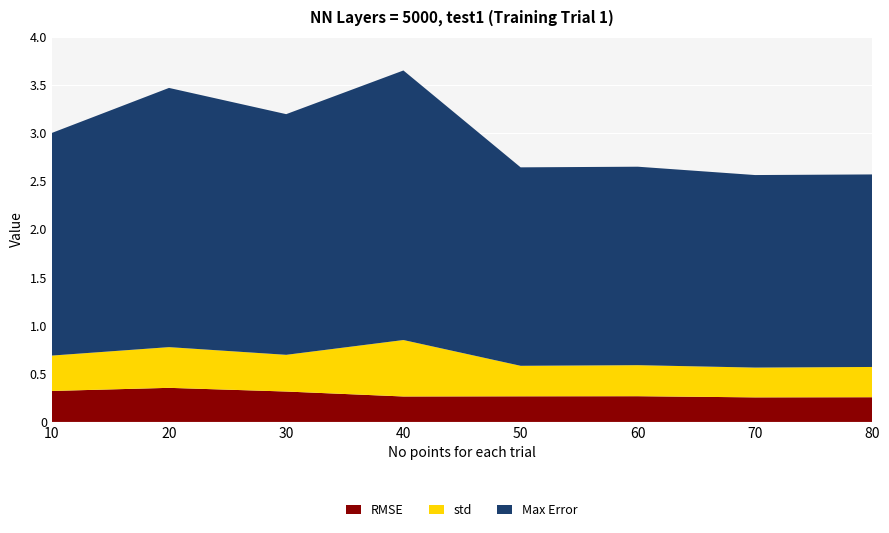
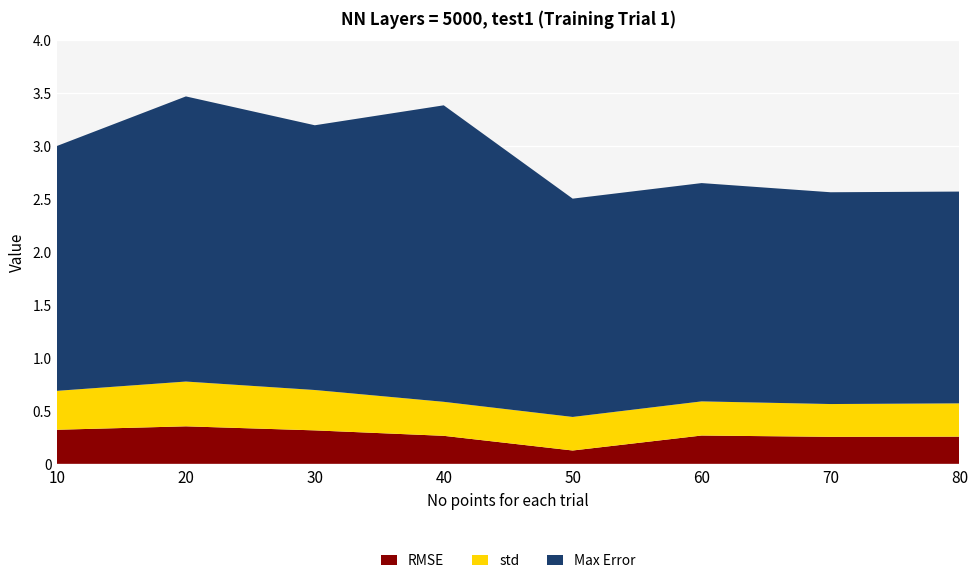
std, 40: 0.6 -> 0.3
RMSE, 50: 0.3 -> 0.1
